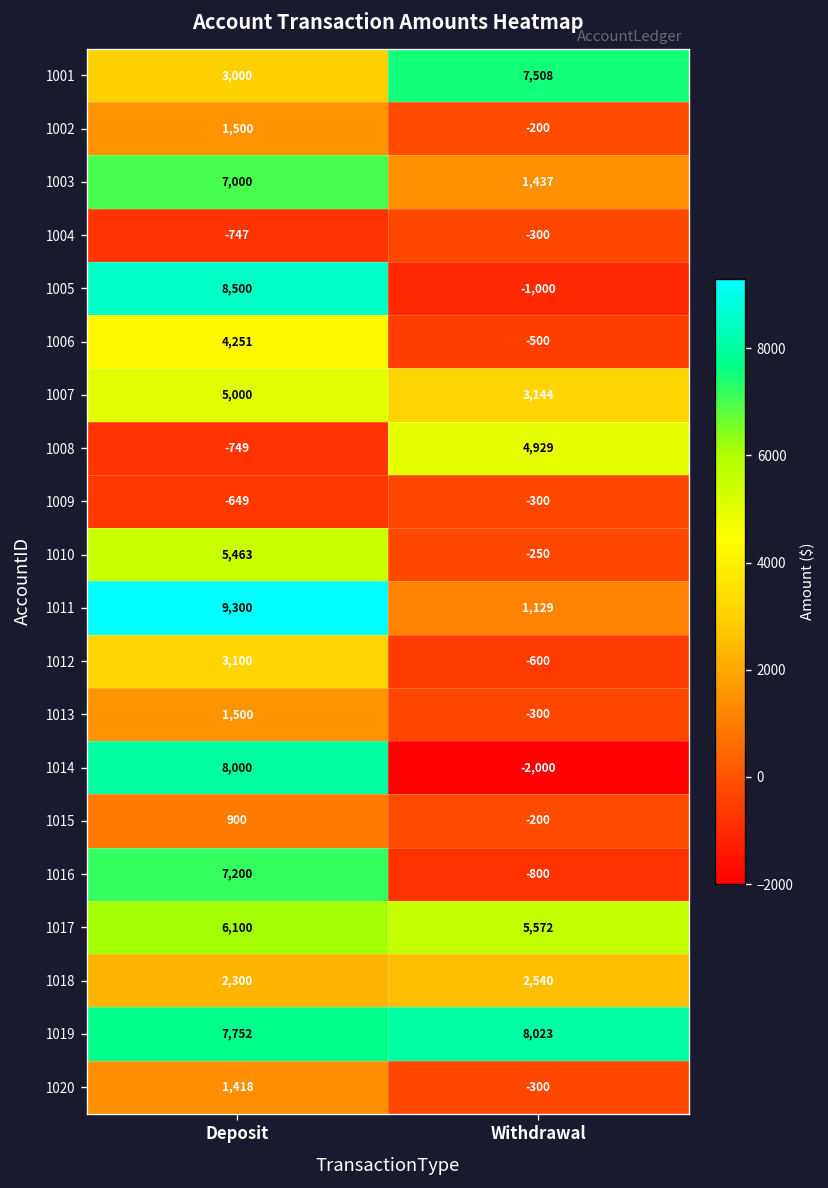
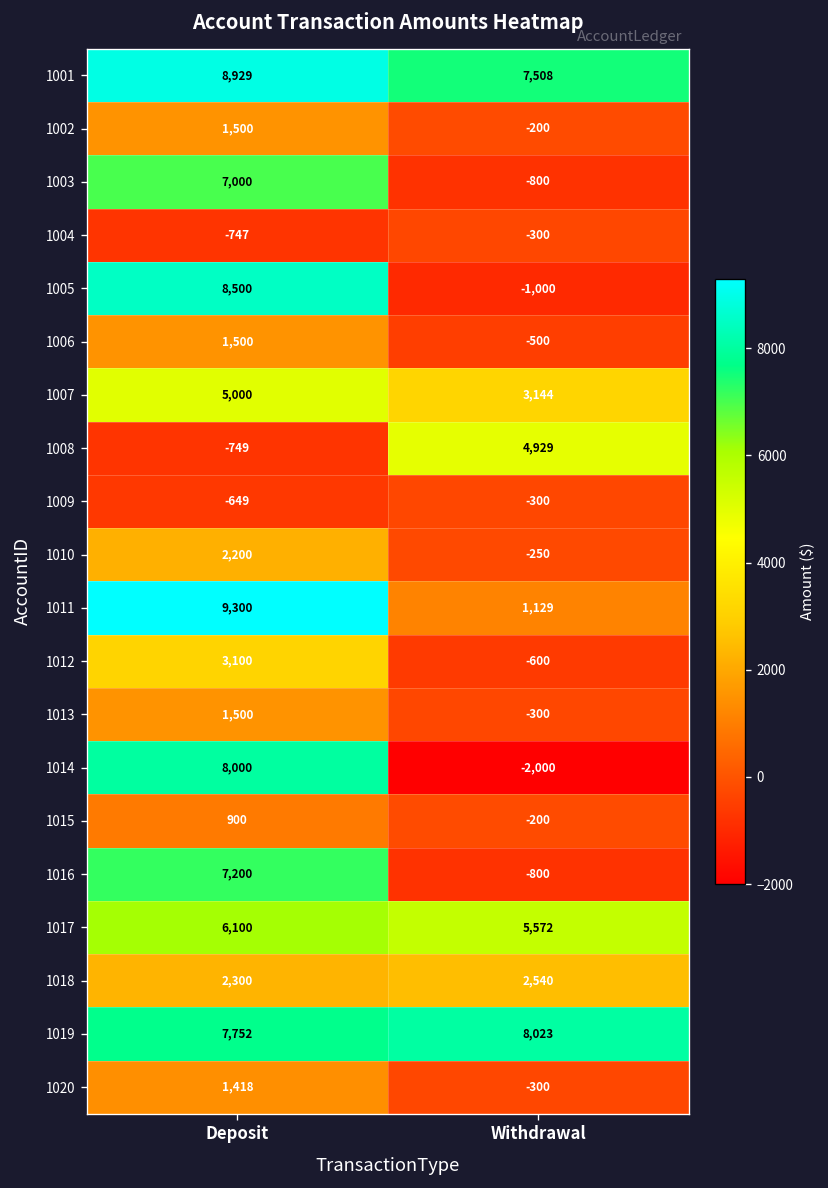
1001, Deposit: 3,000 -> 8,929
1003, Withdrawal: 1,437 -> -800
1006, Deposit: 4,251 -> 1,500
1010, Deposit: 5,463 -> 2,200
